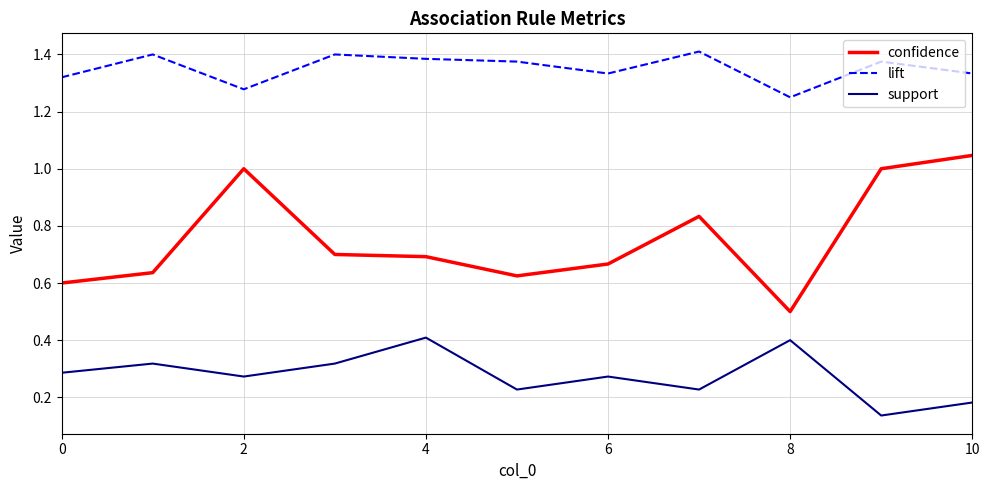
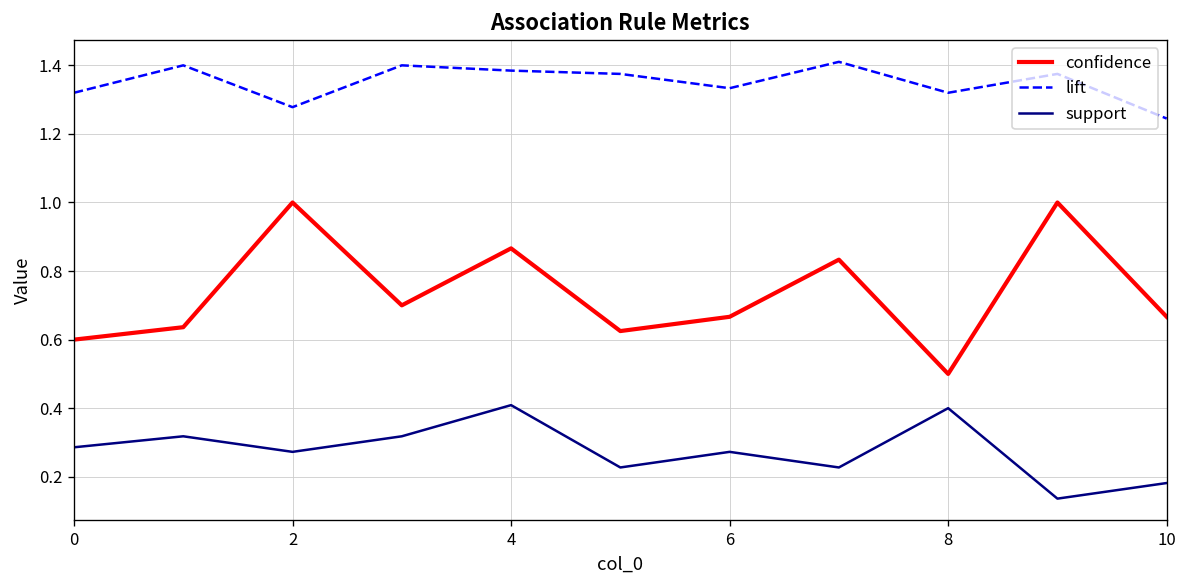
confidence, 4: 0.69 -> 0.87
lift, 8: 1.25 -> 1.32
confidence, 10: 1.05 -> 0.67
lift, 10: 1.33 -> 1.24
